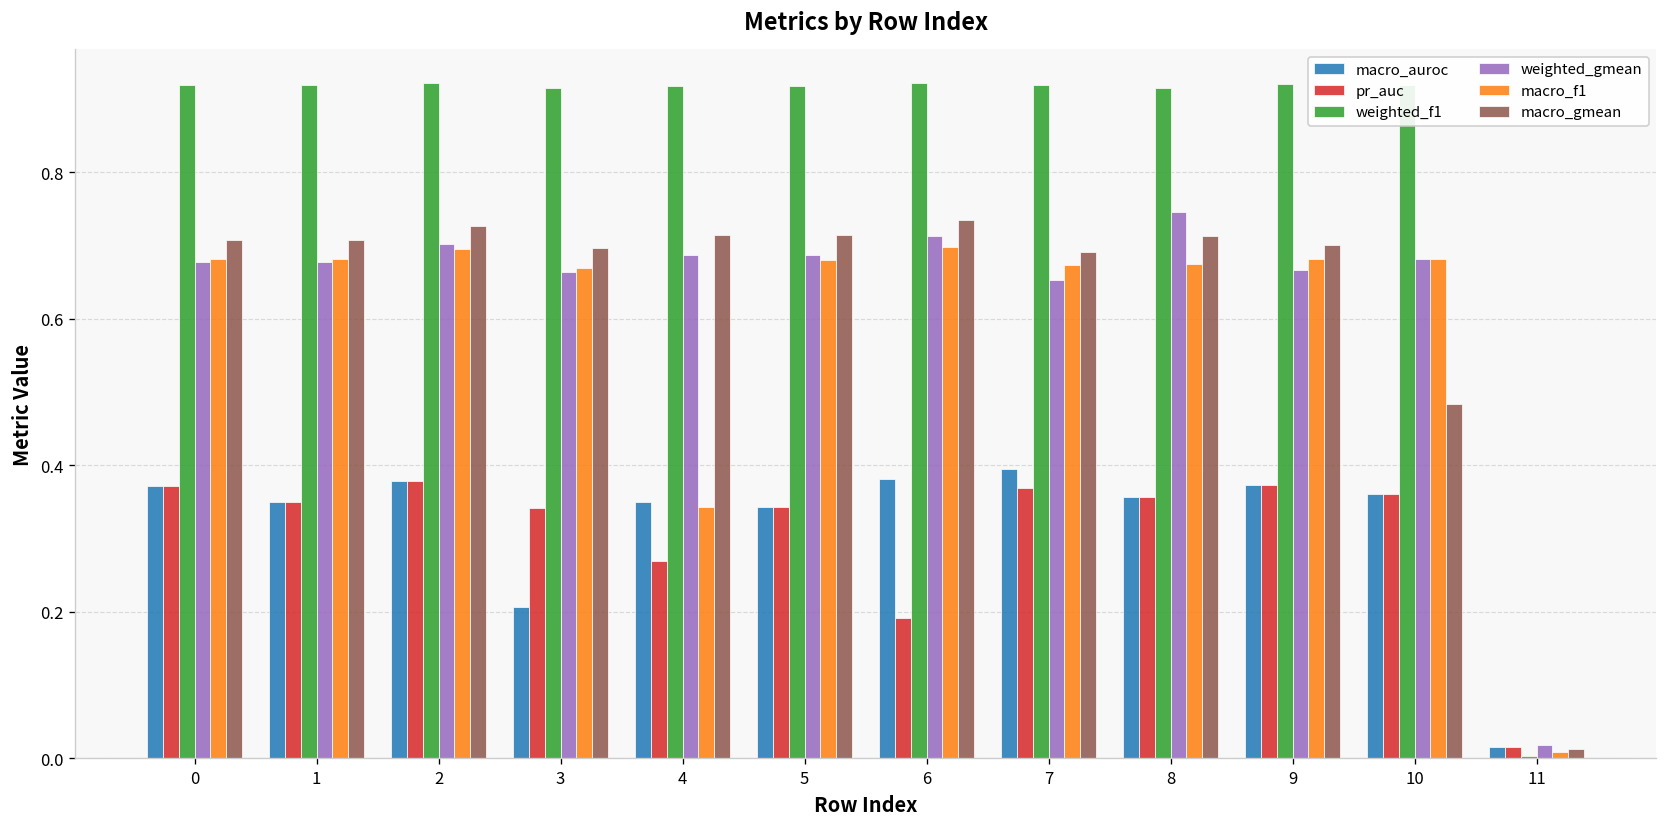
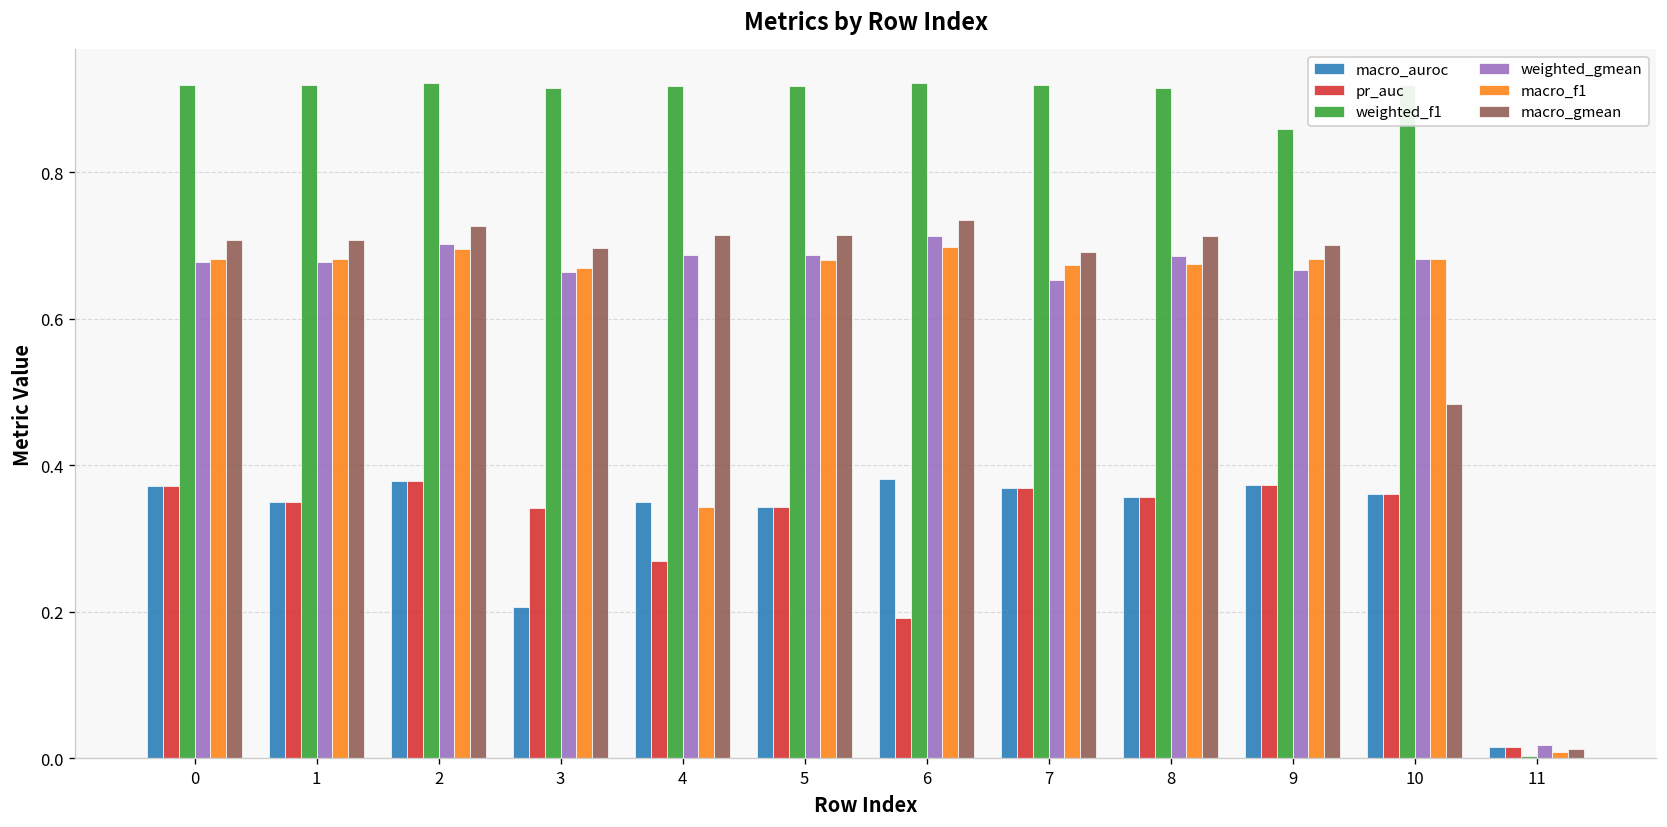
macro_auroc, 7: 0.40 -> 0.37
weighted_gmean, 8: 0.75 -> 0.69
weighted_f1, 9: 0.92 -> 0.86
